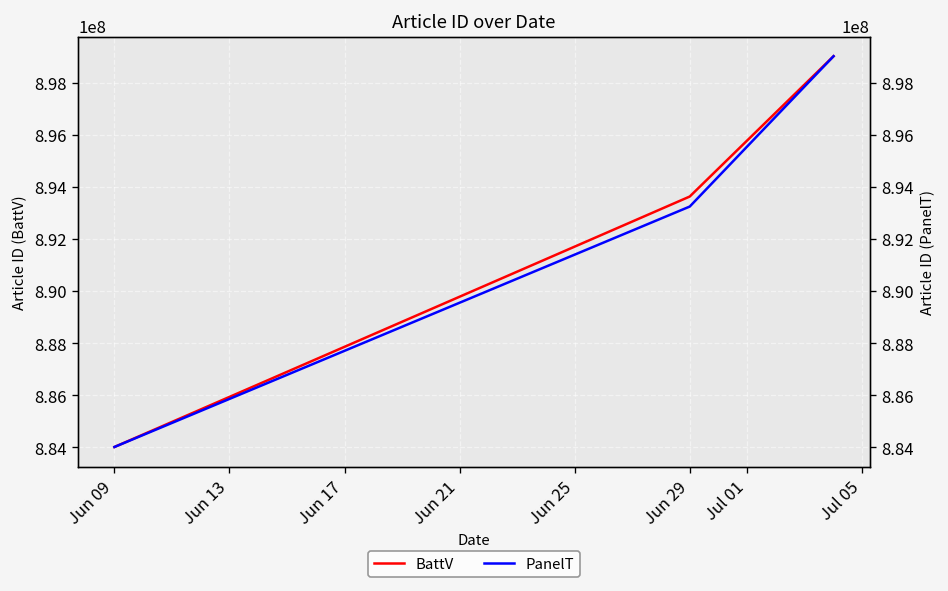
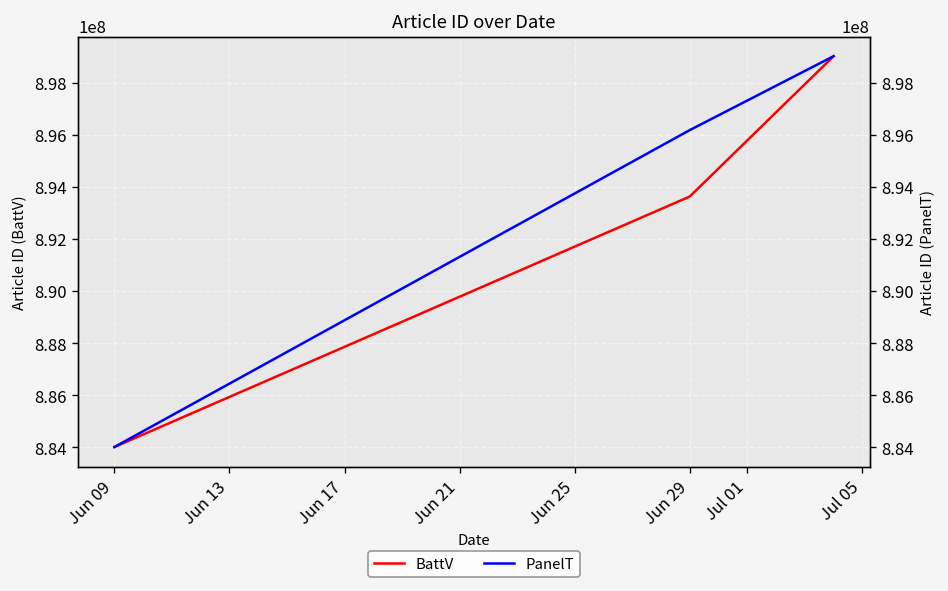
PanelT, Jun 29: 893200000 -> 896200000
